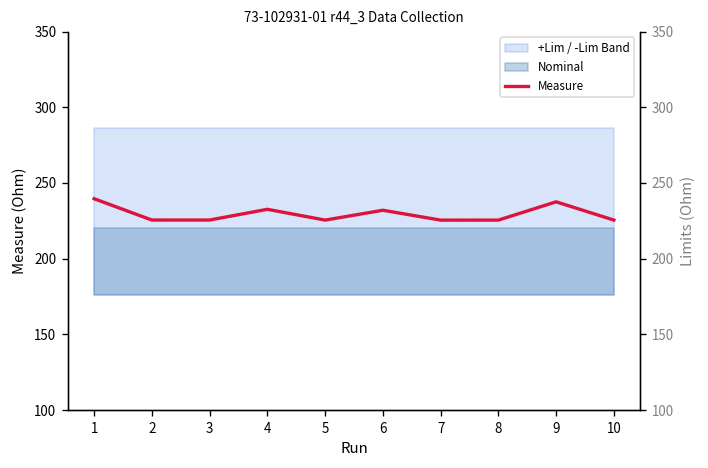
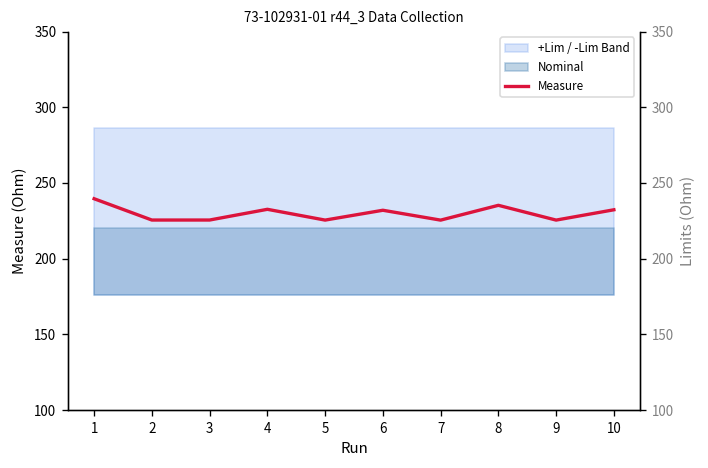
Measure, 8: 225 -> 235
Measure, 9: 238 -> 225
Measure, 10: 225 -> 232
